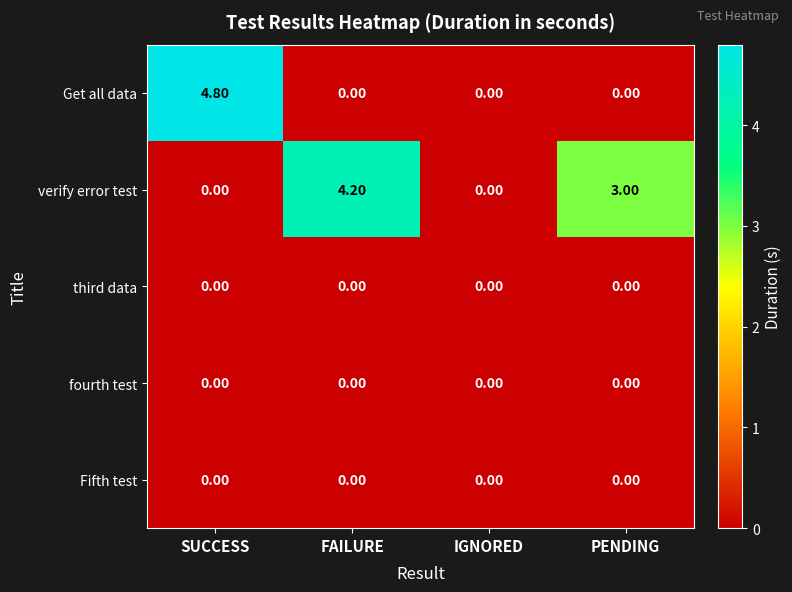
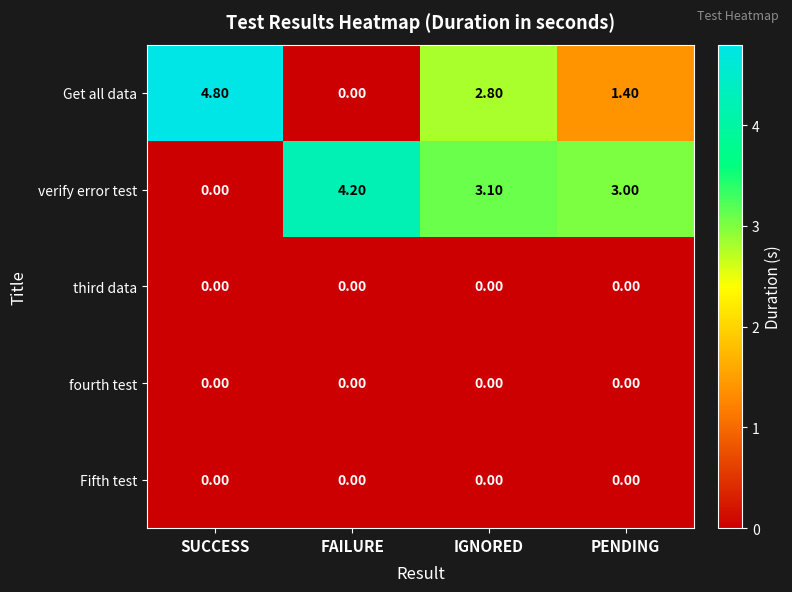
Get all data, IGNORED: 0.00 -> 2.80
Get all data, PENDING: 0.00 -> 1.40
verify error test, IGNORED: 0.00 -> 3.10
